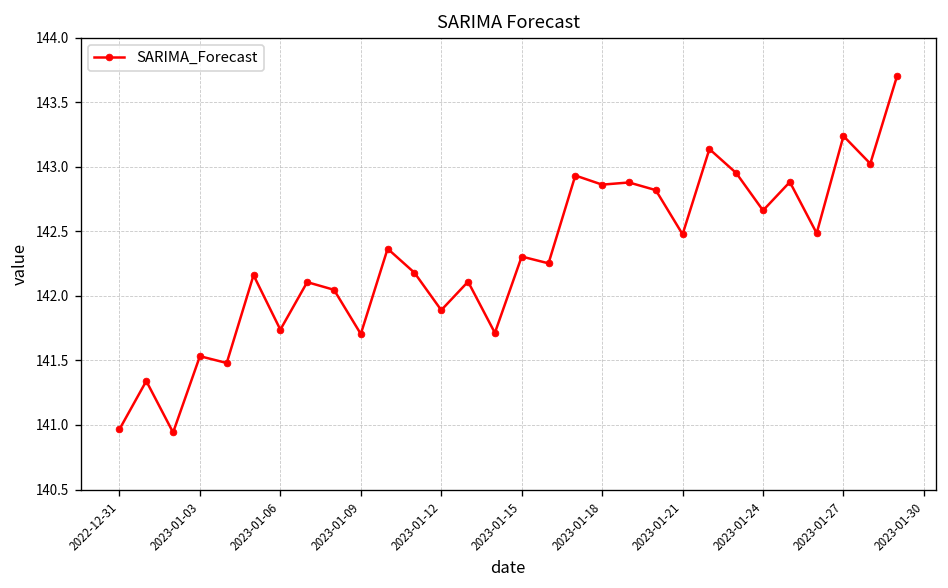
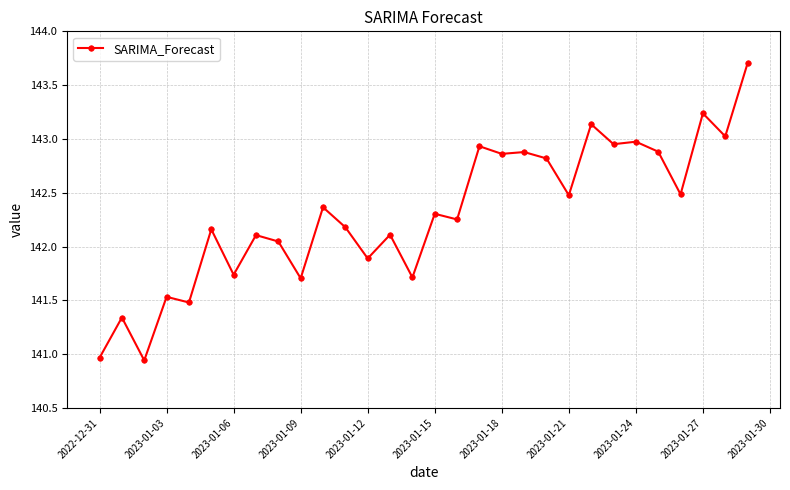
2023-01-24: 142.66 -> 142.97
